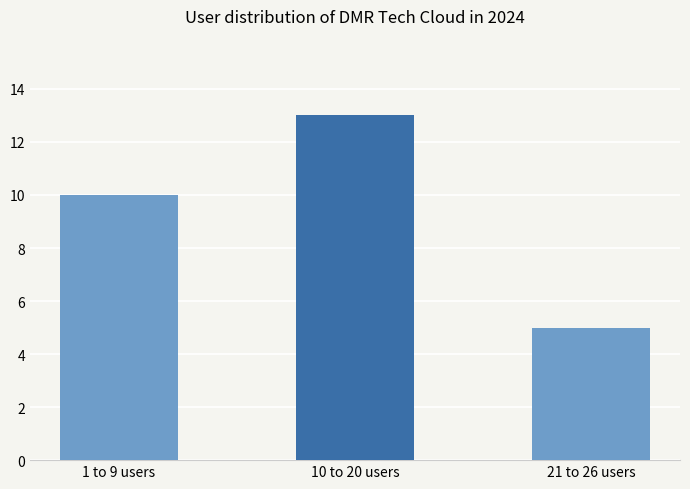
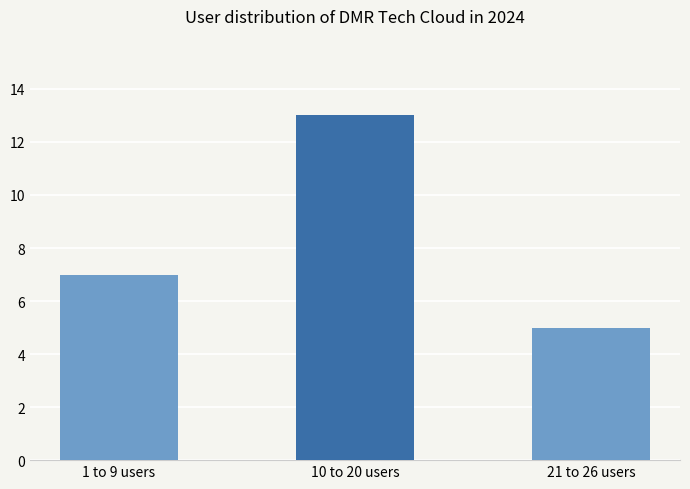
1 to 9 users: 10 -> 7
